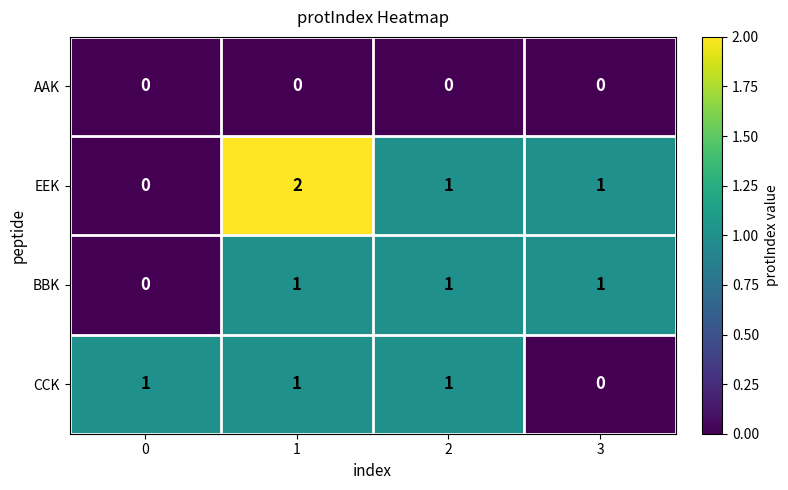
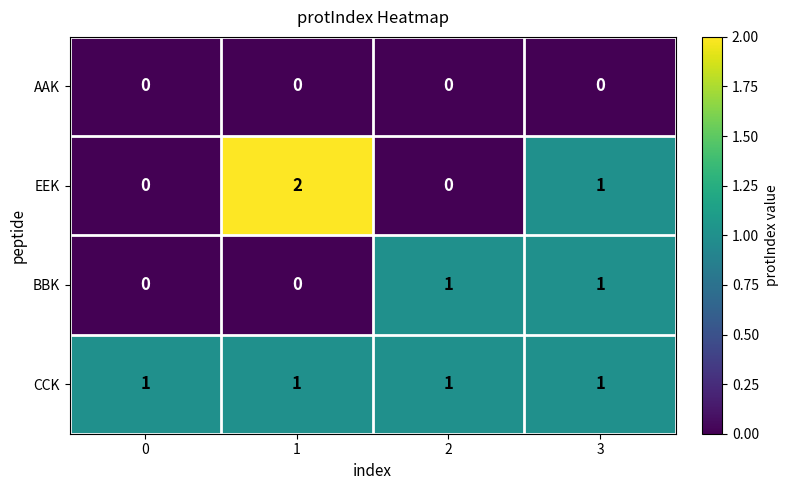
EEK, 2: 1 -> 0
BBK, 1: 1 -> 0
CCK, 3: 0 -> 1
